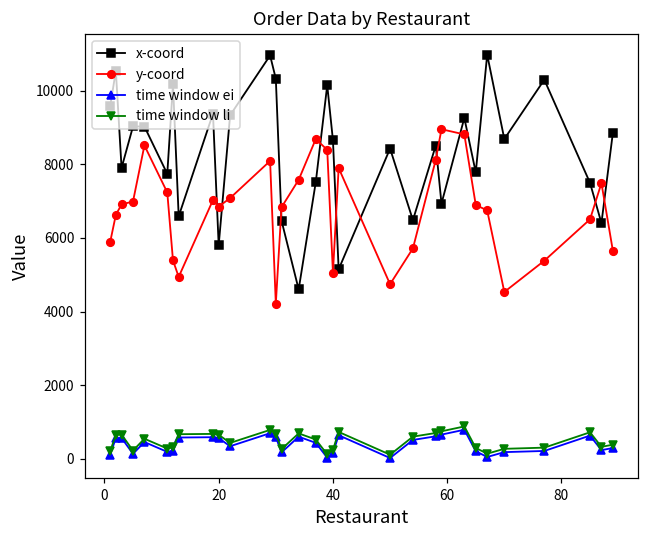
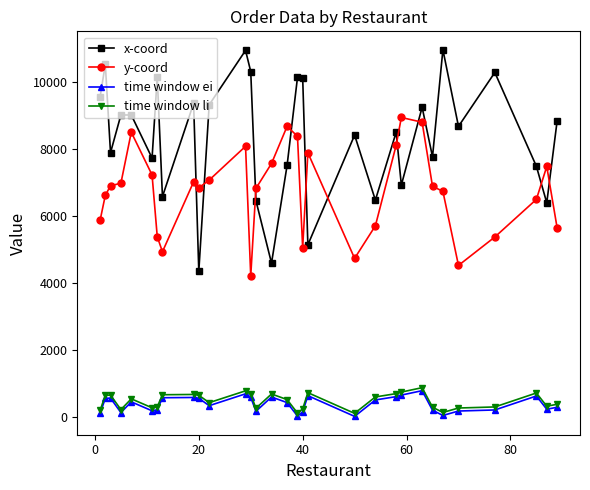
x-coord, 20: 5800 -> 4400
x-coord, 40: 8700 -> 10100
